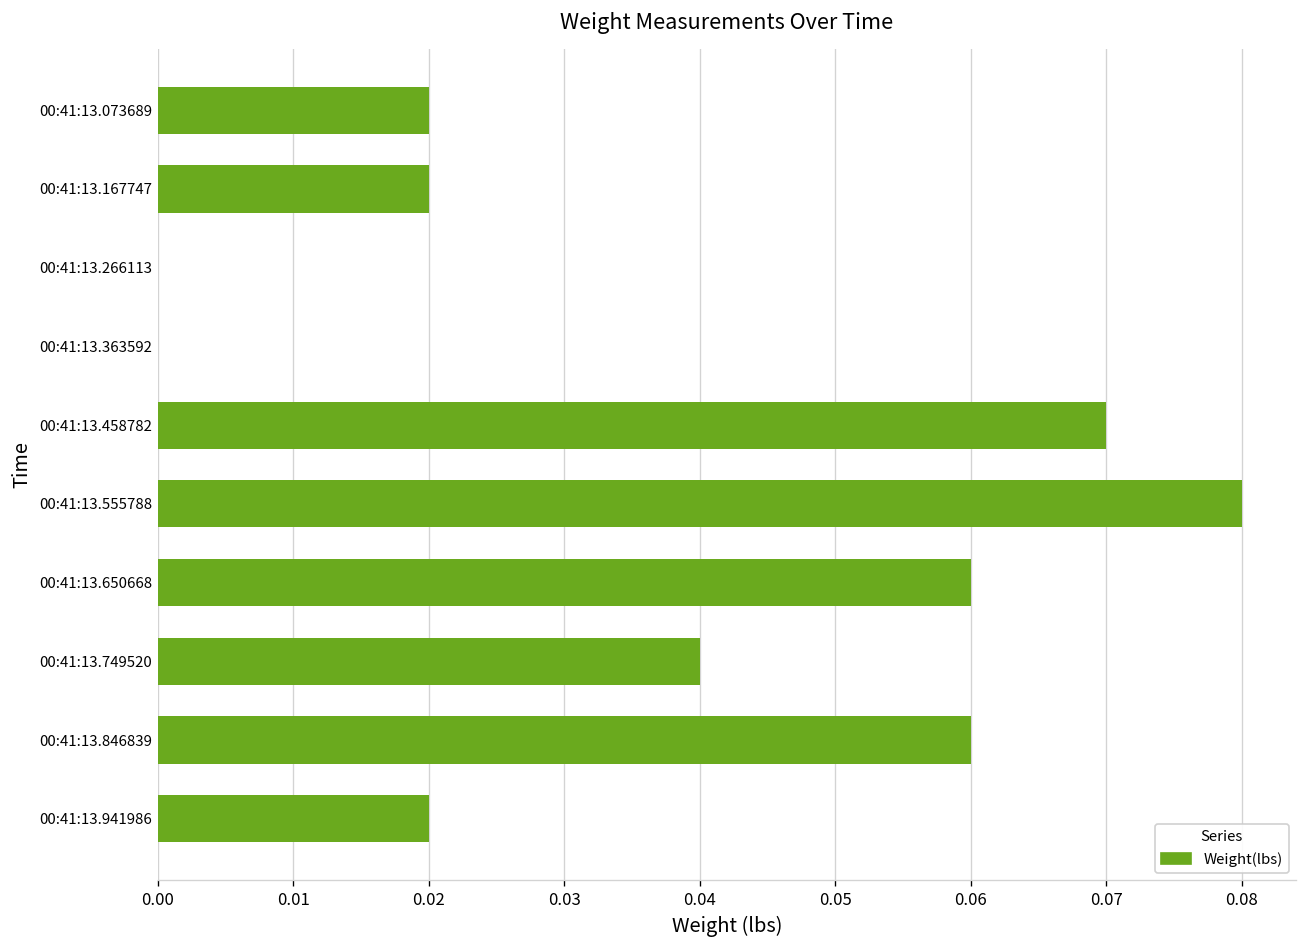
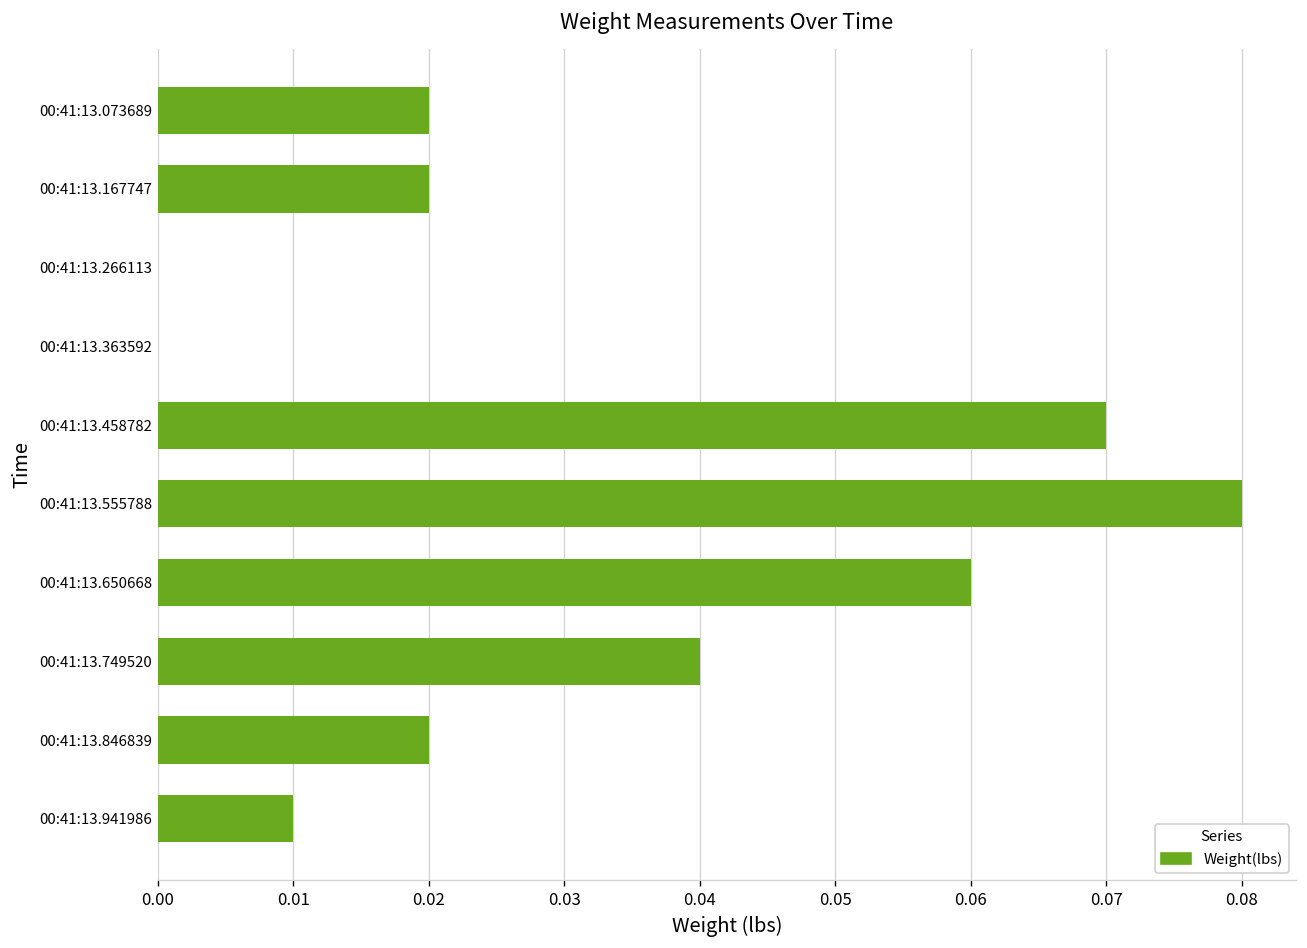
00:41:13.846839: 0.06 -> 0.02
00:41:13.941986: 0.02 -> 0.01
